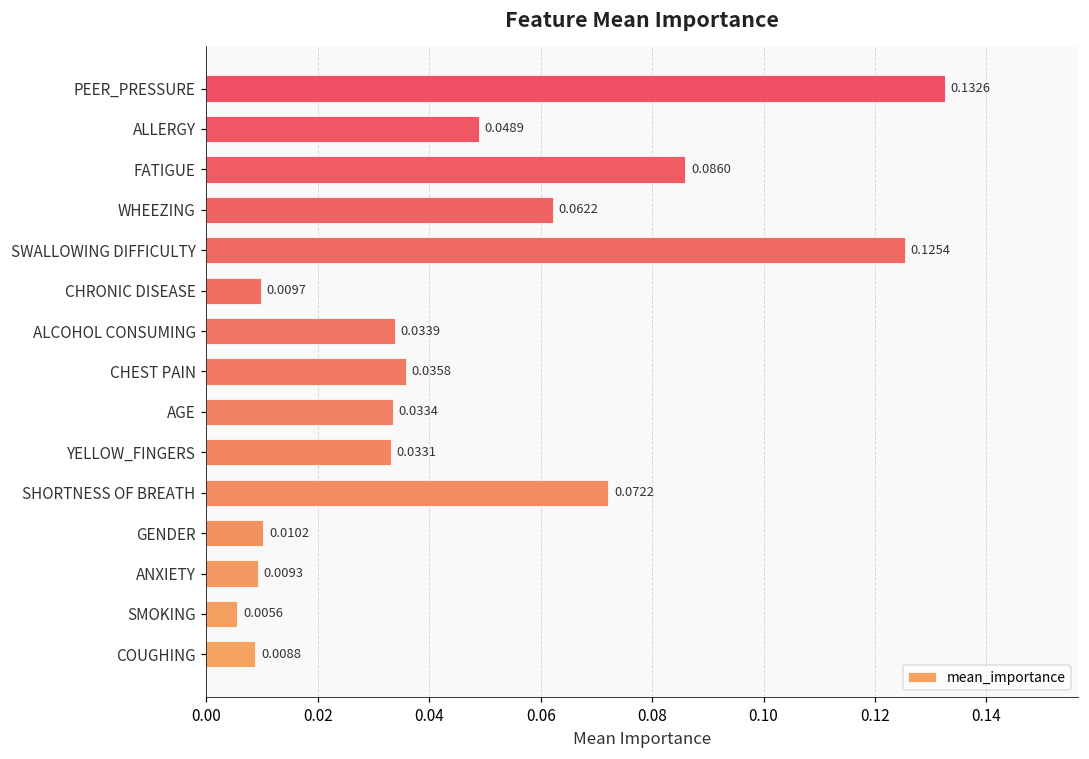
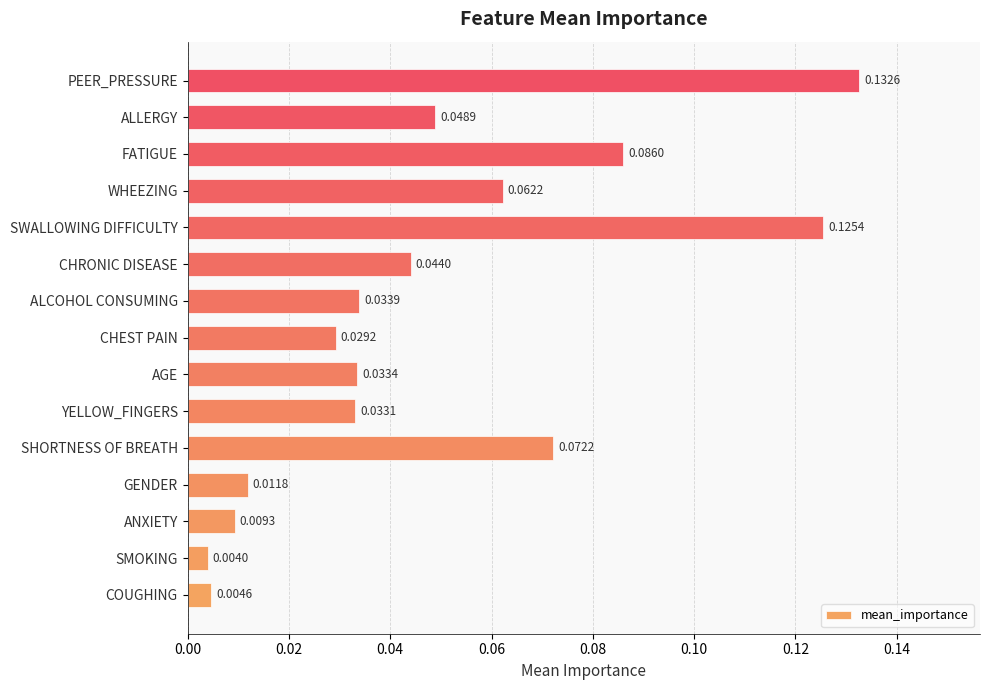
CHRONIC DISEASE: 0.0097 -> 0.0440
CHEST PAIN: 0.0358 -> 0.0292
GENDER: 0.0102 -> 0.0118
SMOKING: 0.0056 -> 0.0040
COUGHING: 0.0088 -> 0.0046
